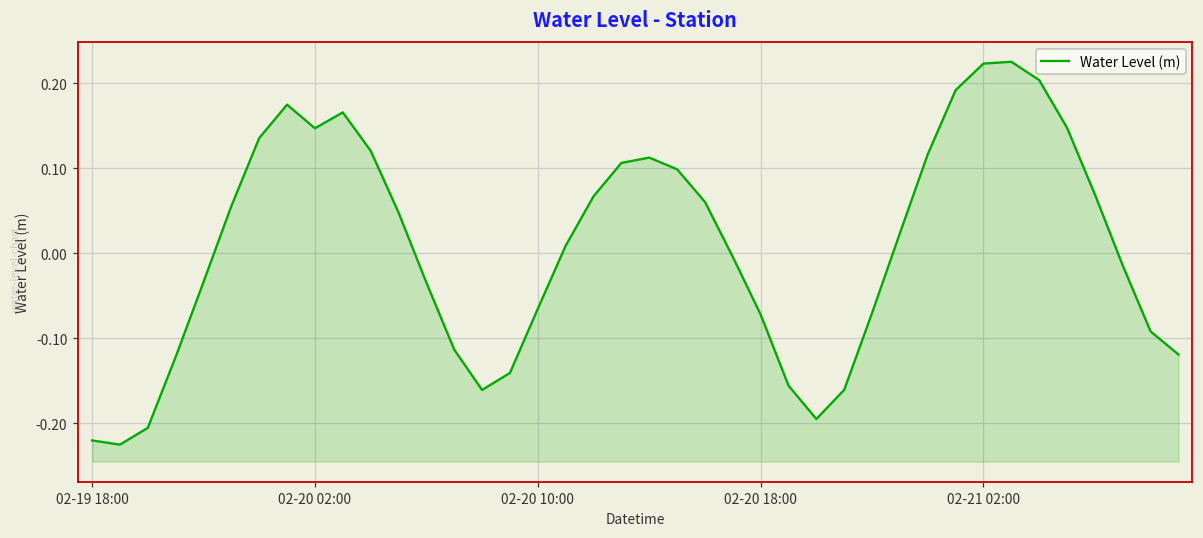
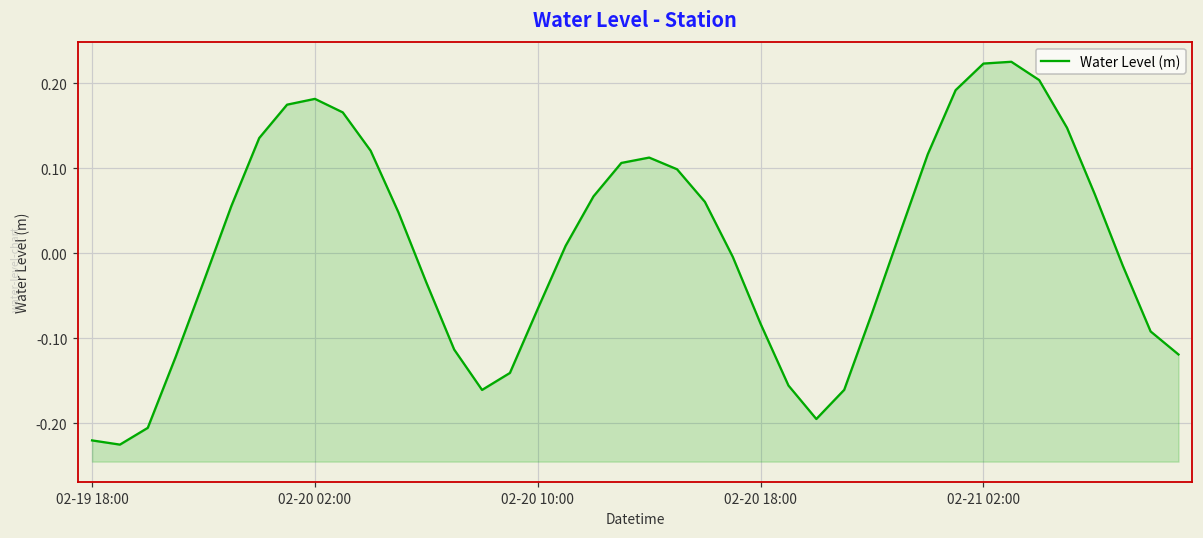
02-20 02:00: 0.15 -> 0.18
02-20 18:00: -0.07 -> -0.08
